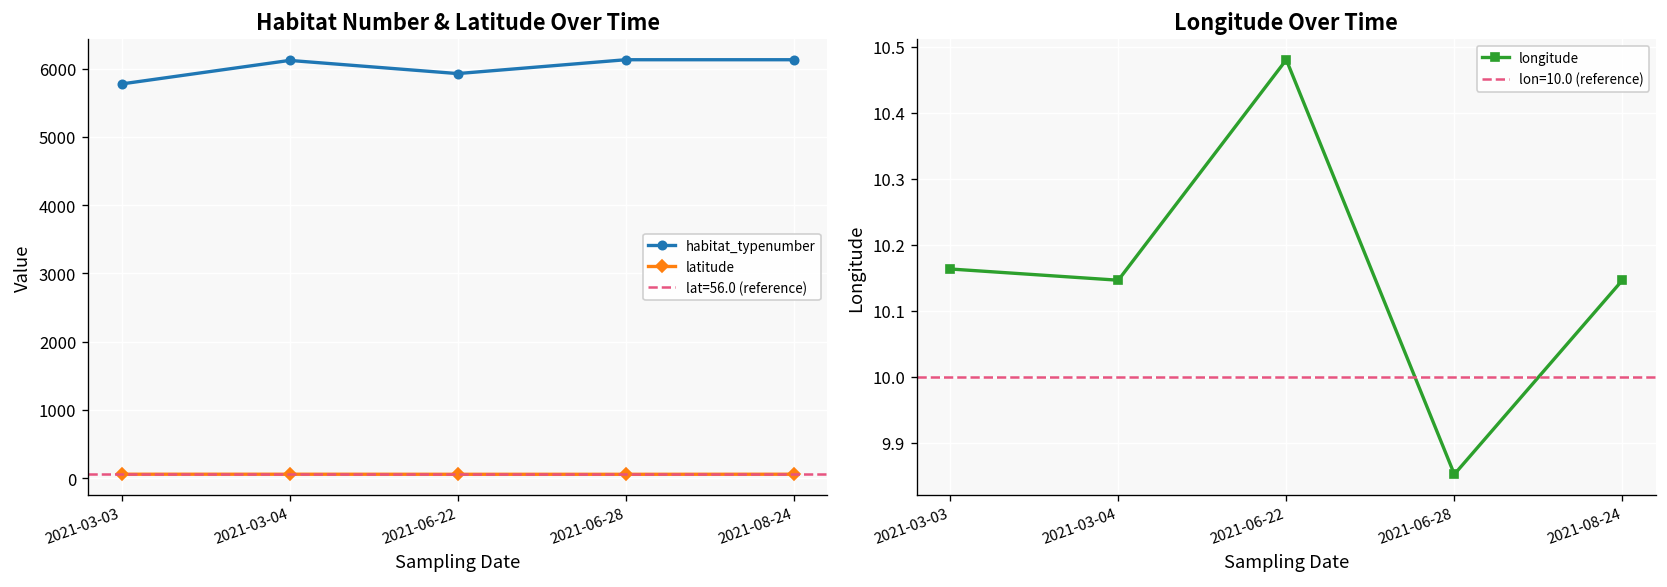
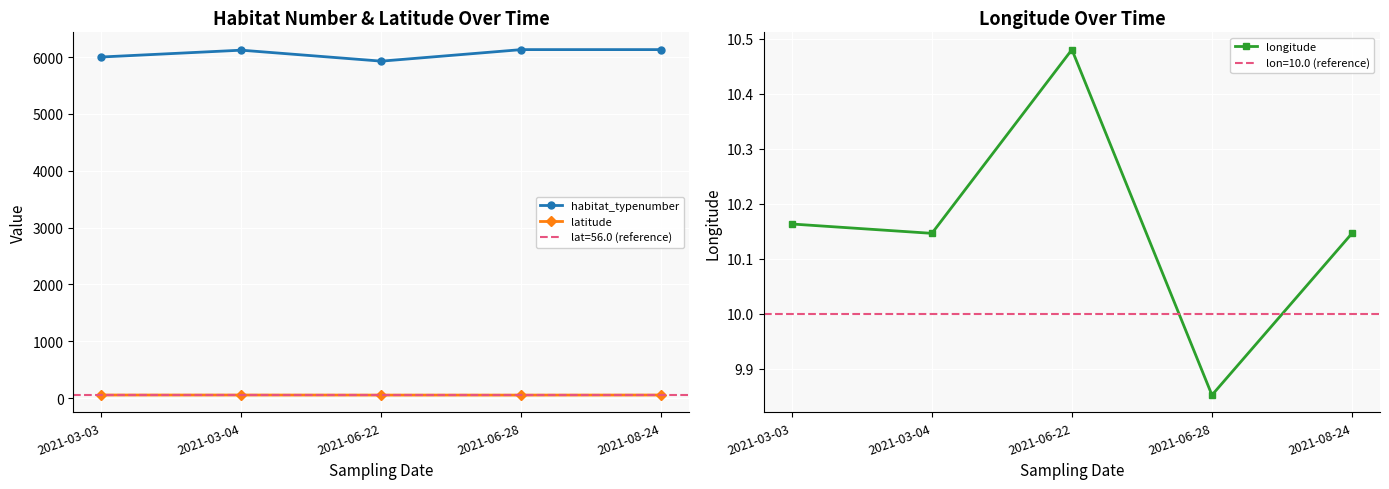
Habitat Number & Latitude Over Time, habitat_typenumber, 2021-03-03: 5800 -> 6000
